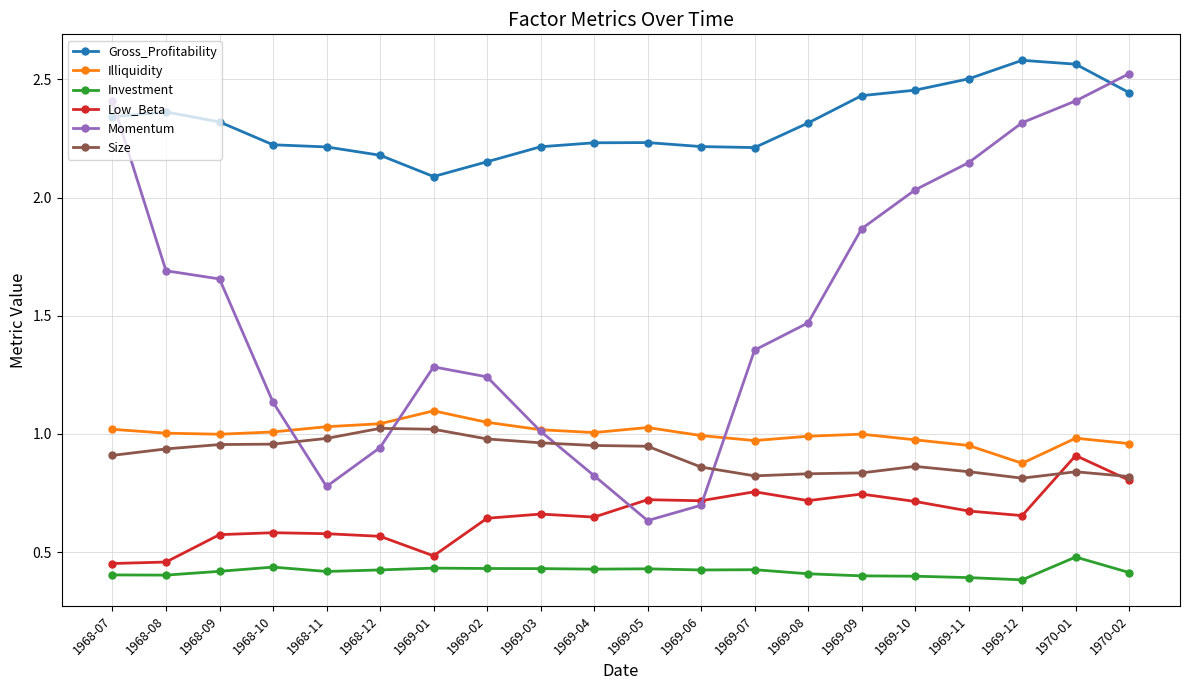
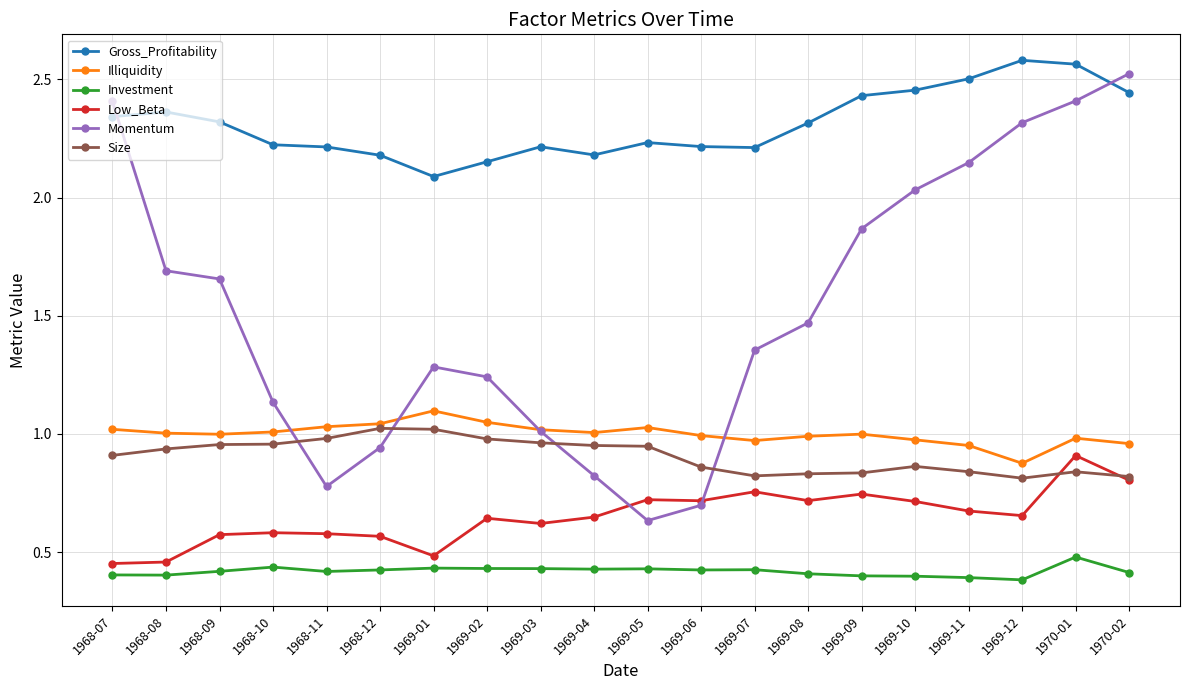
Low_Beta, 1969-03: 0.66 -> 0.62
Gross_Profitability, 1969-04: 2.23 -> 2.18
